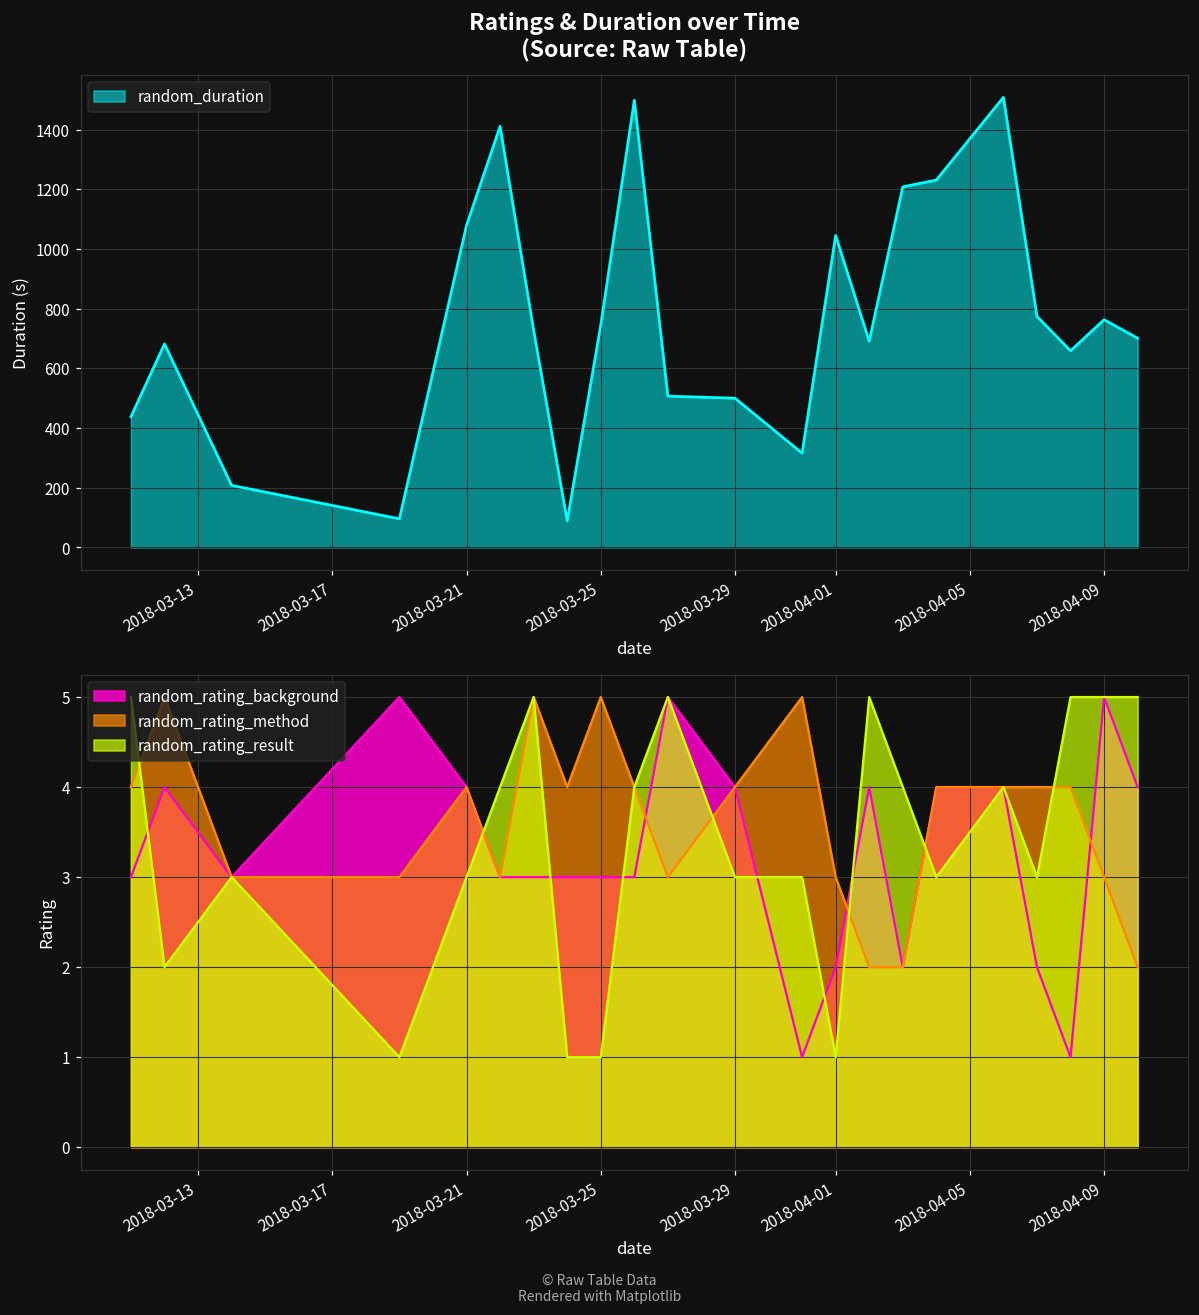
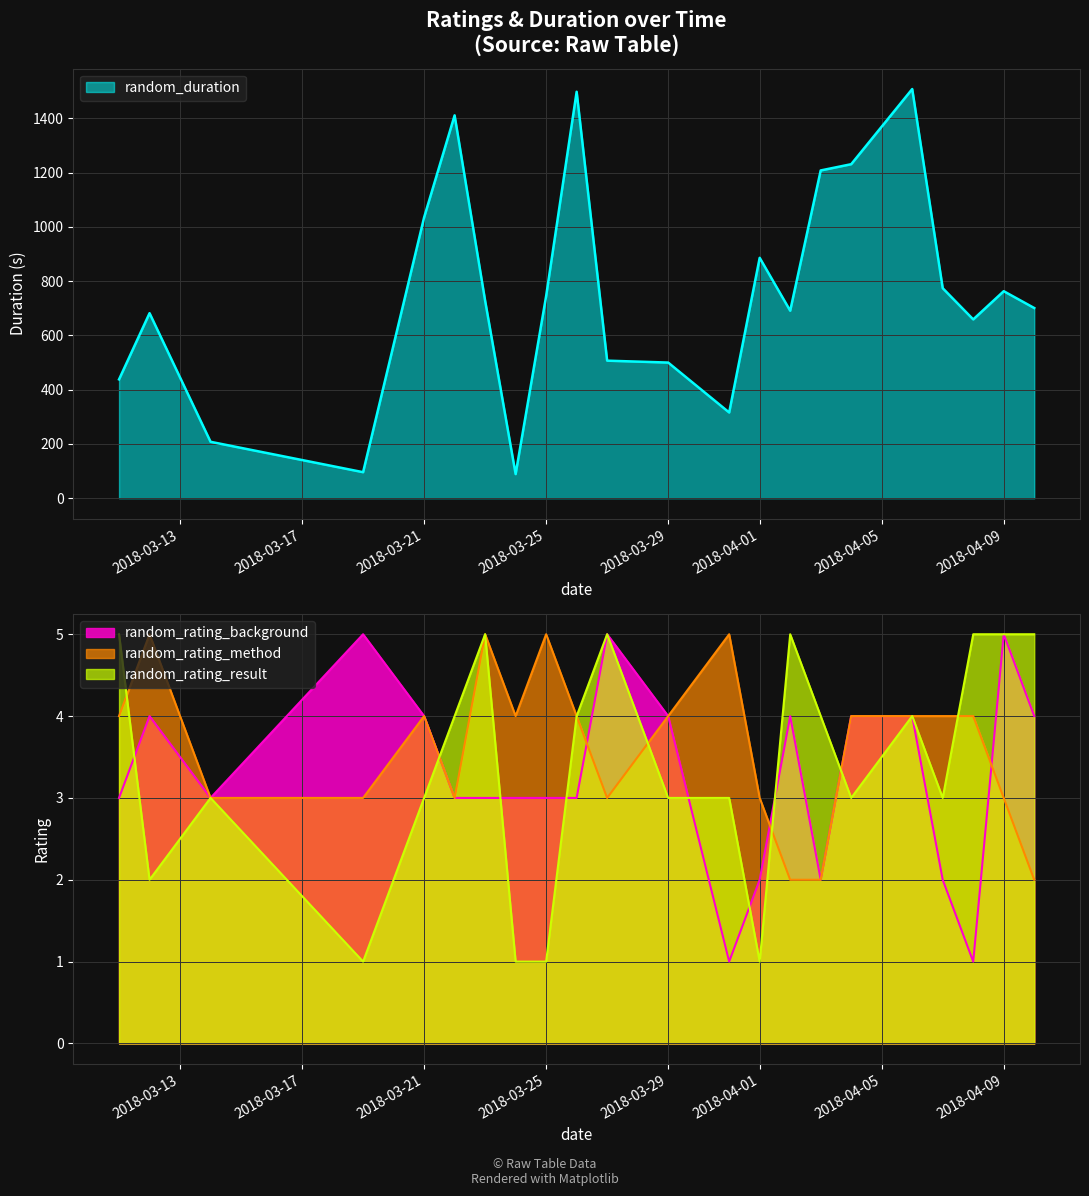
Ratings & Duration over Time (Source: Raw Table), 2018-03-21: 1080 -> 1040
Ratings & Duration over Time (Source: Raw Table), 2018-04-01: 1050 -> 890
